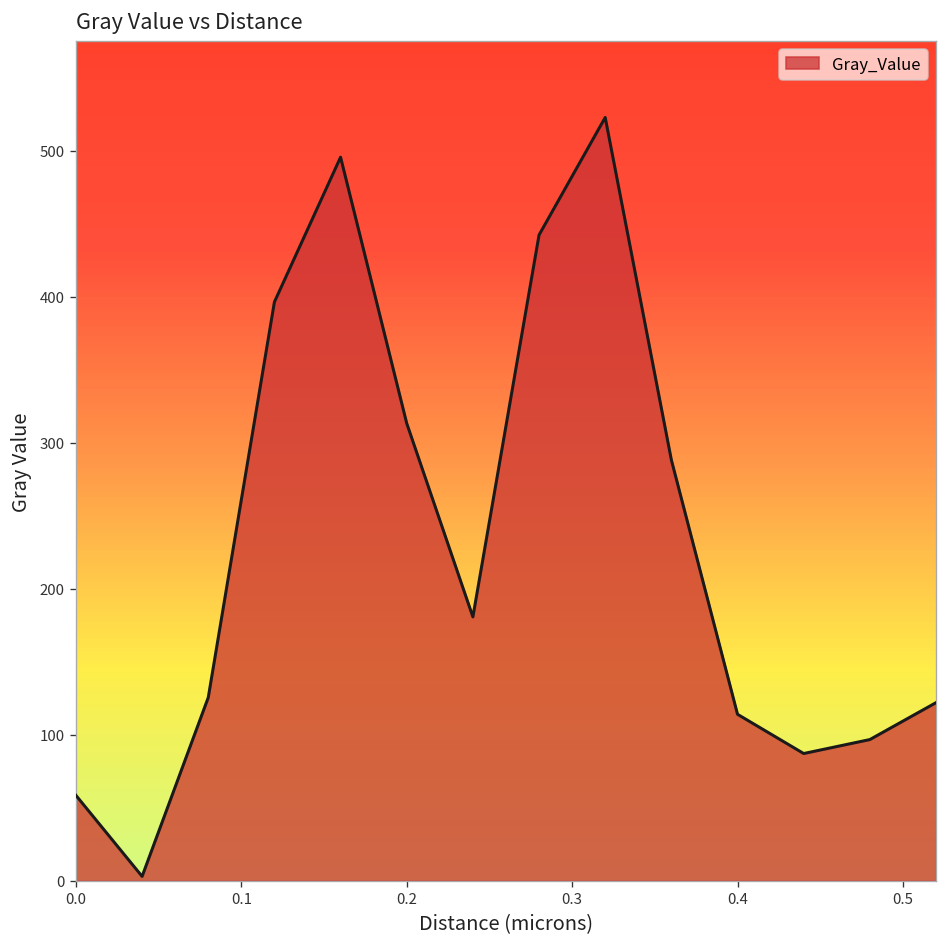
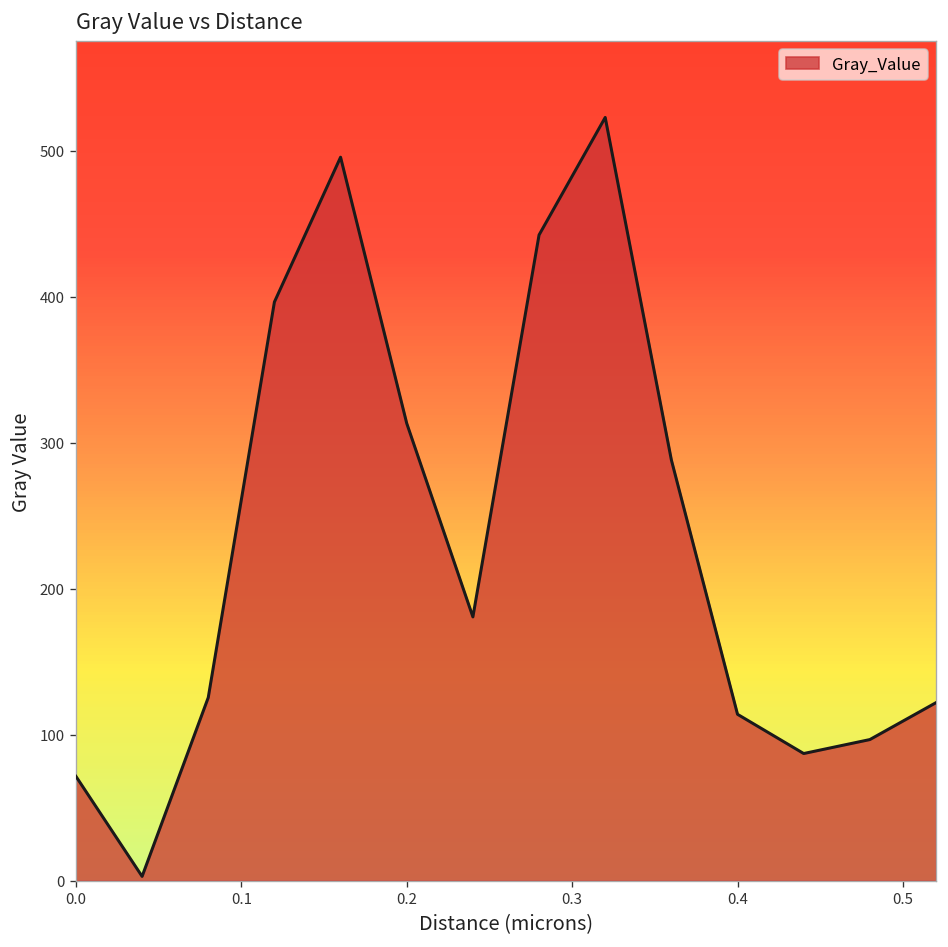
0.0: 58 -> 71
